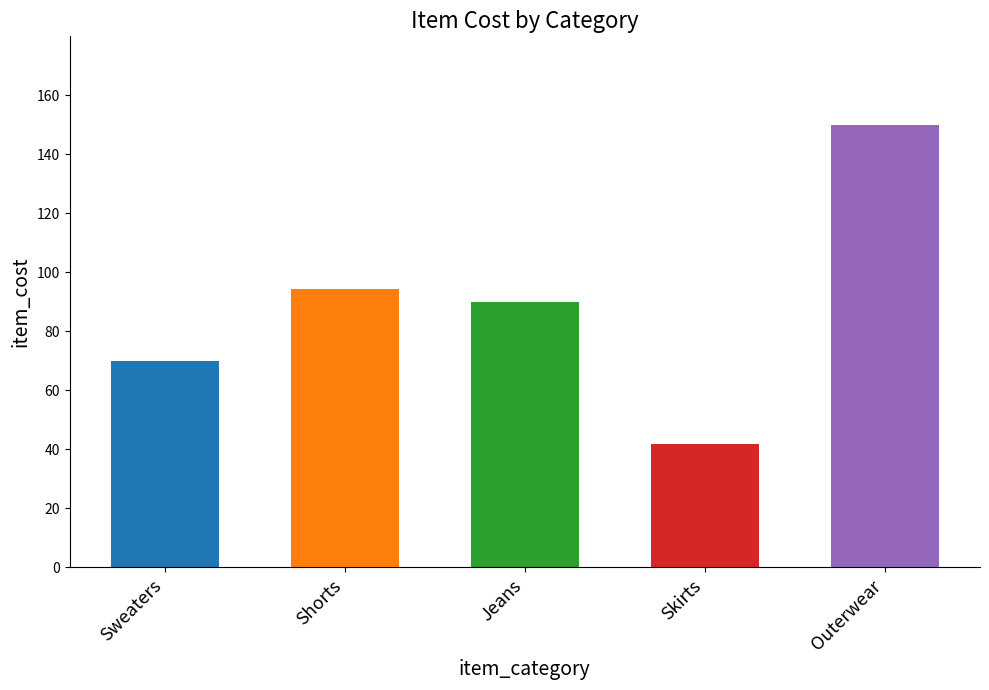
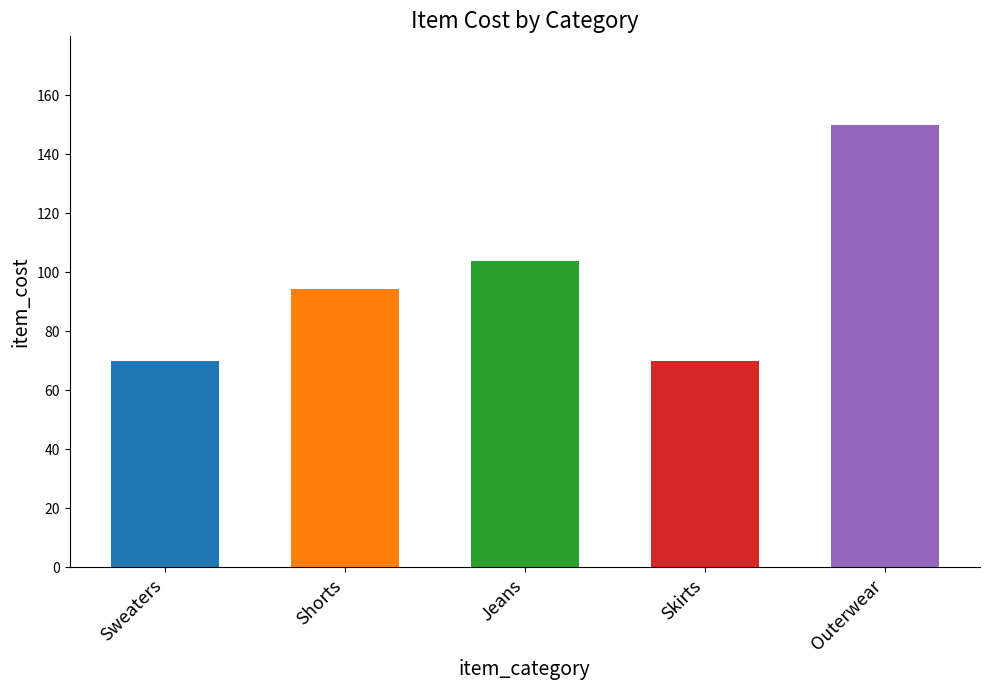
Jeans: 90 -> 104
Skirts: 42 -> 70
